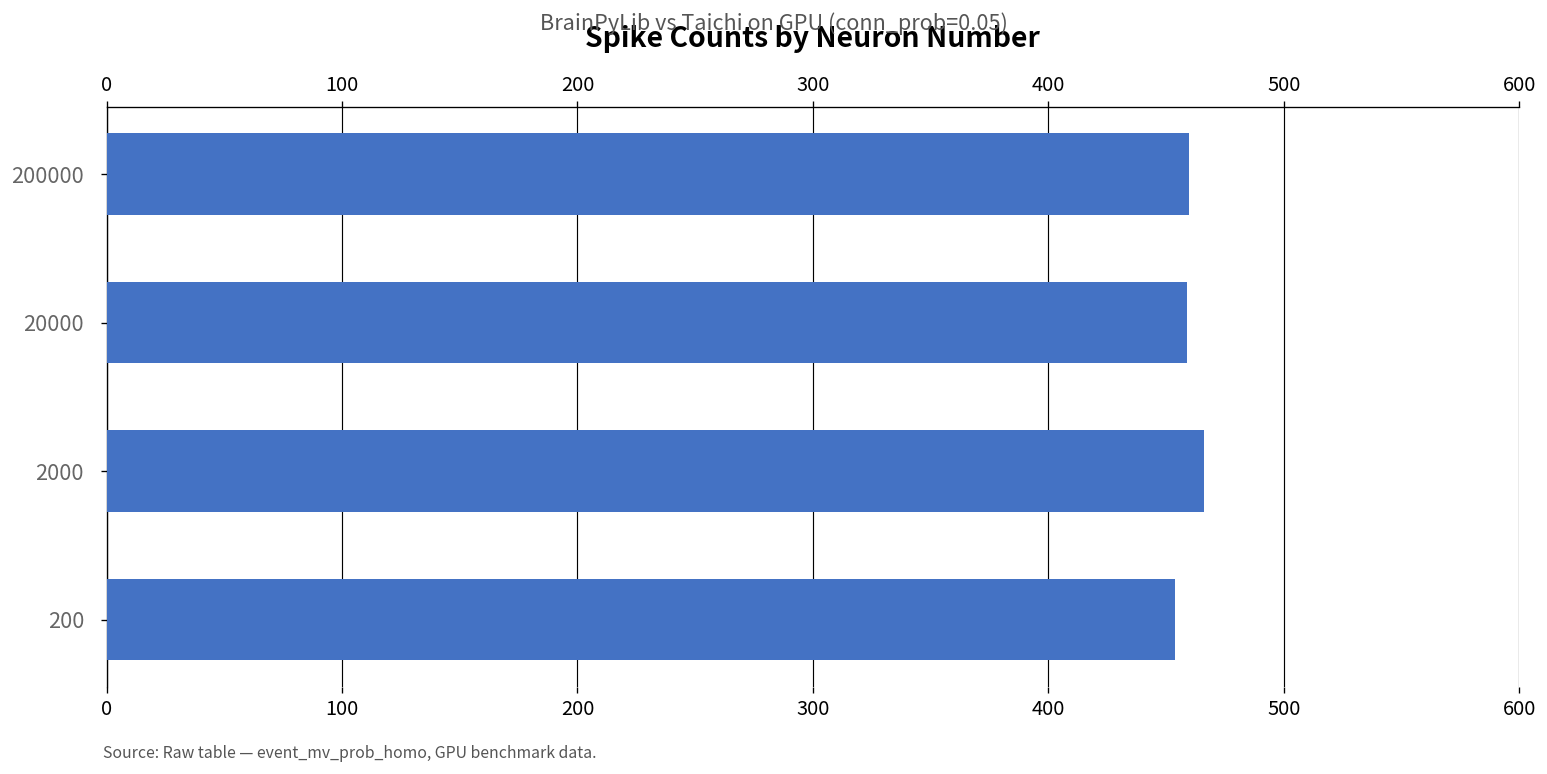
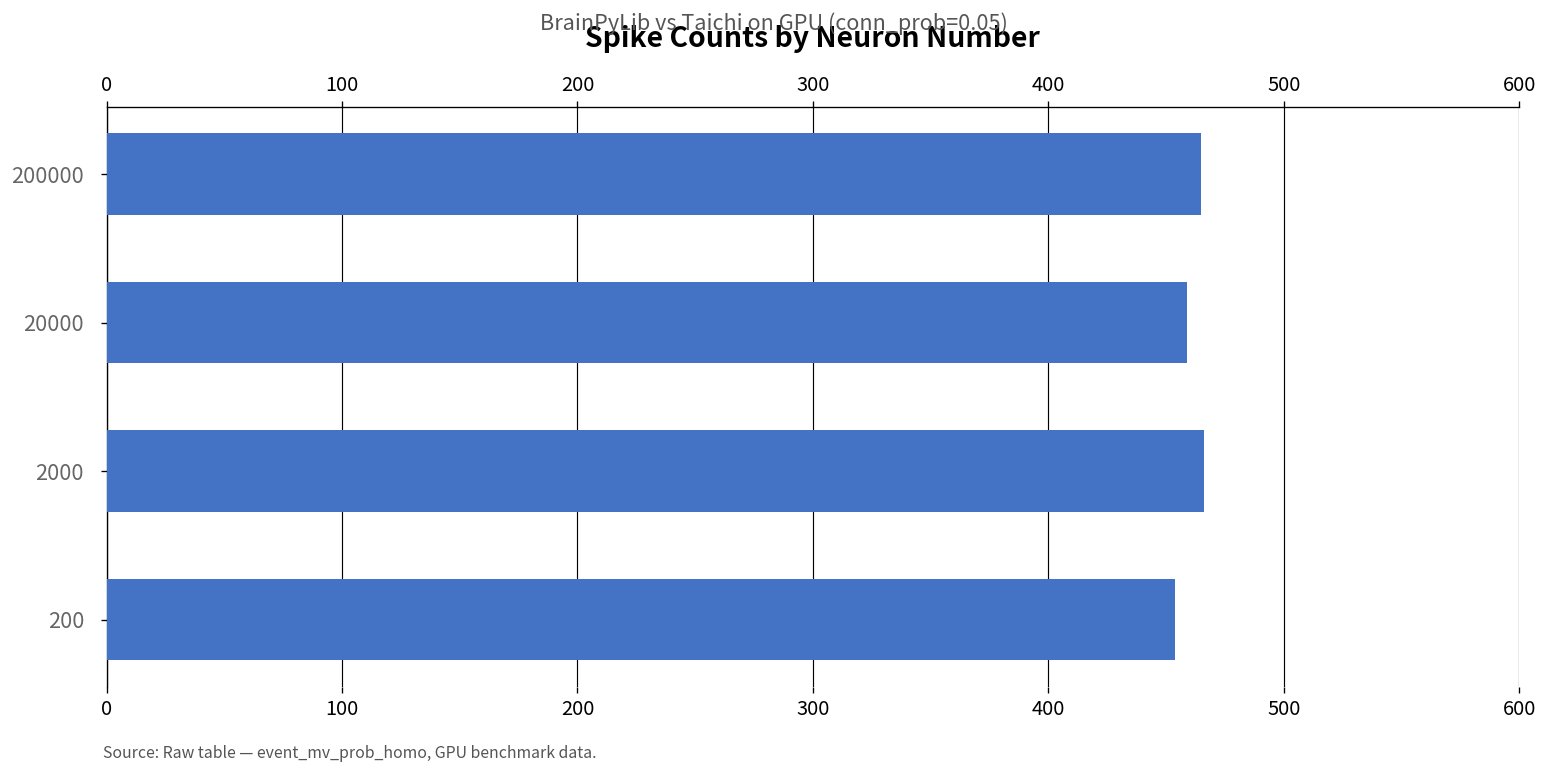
200000: 460 -> 465
